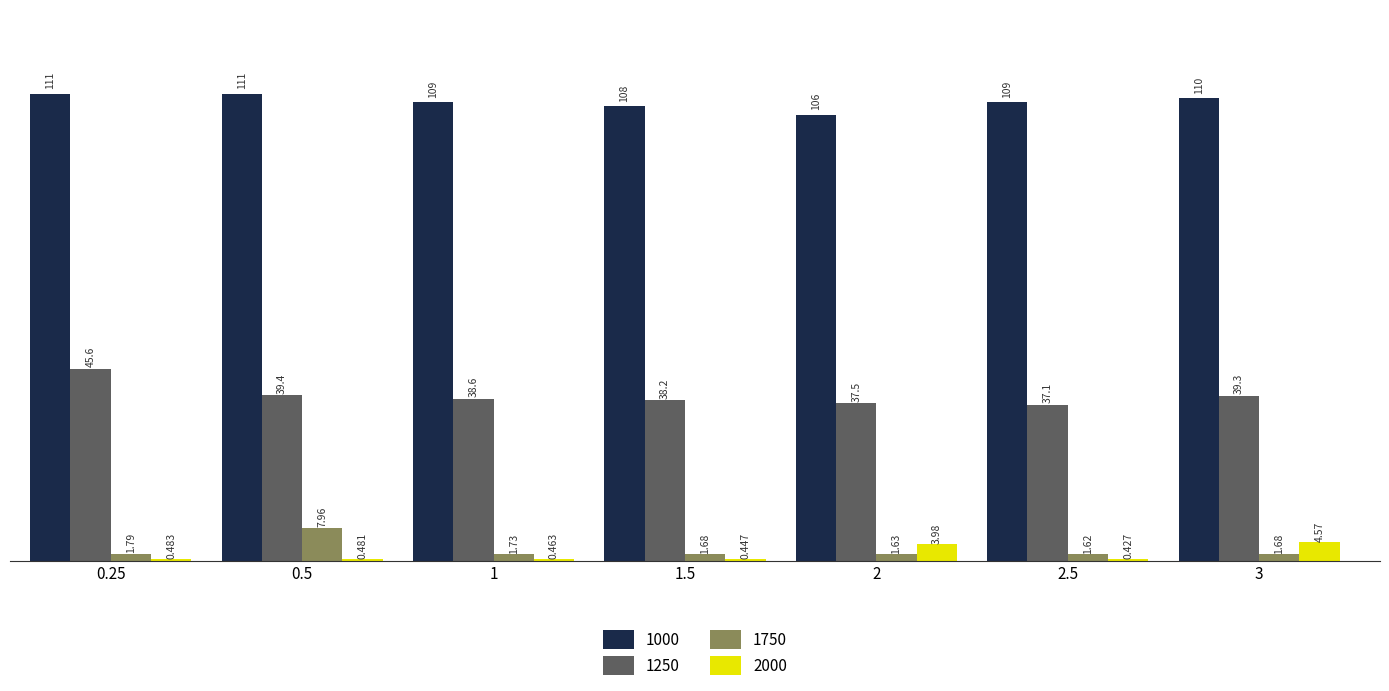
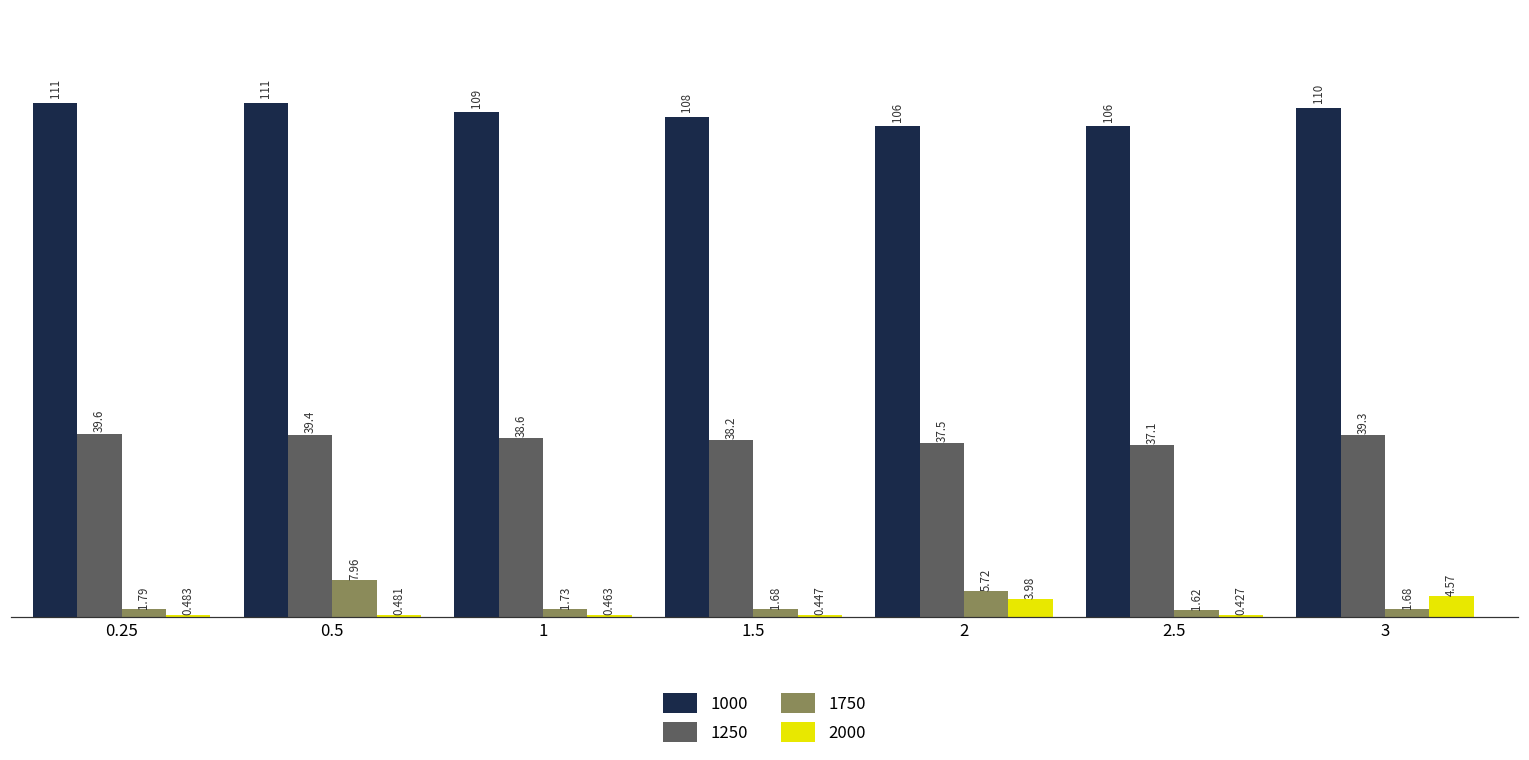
1250, 0.25: 45.6 -> 39.6
1750, 2: 1.63 -> 5.72
1000, 2.5: 109 -> 106
